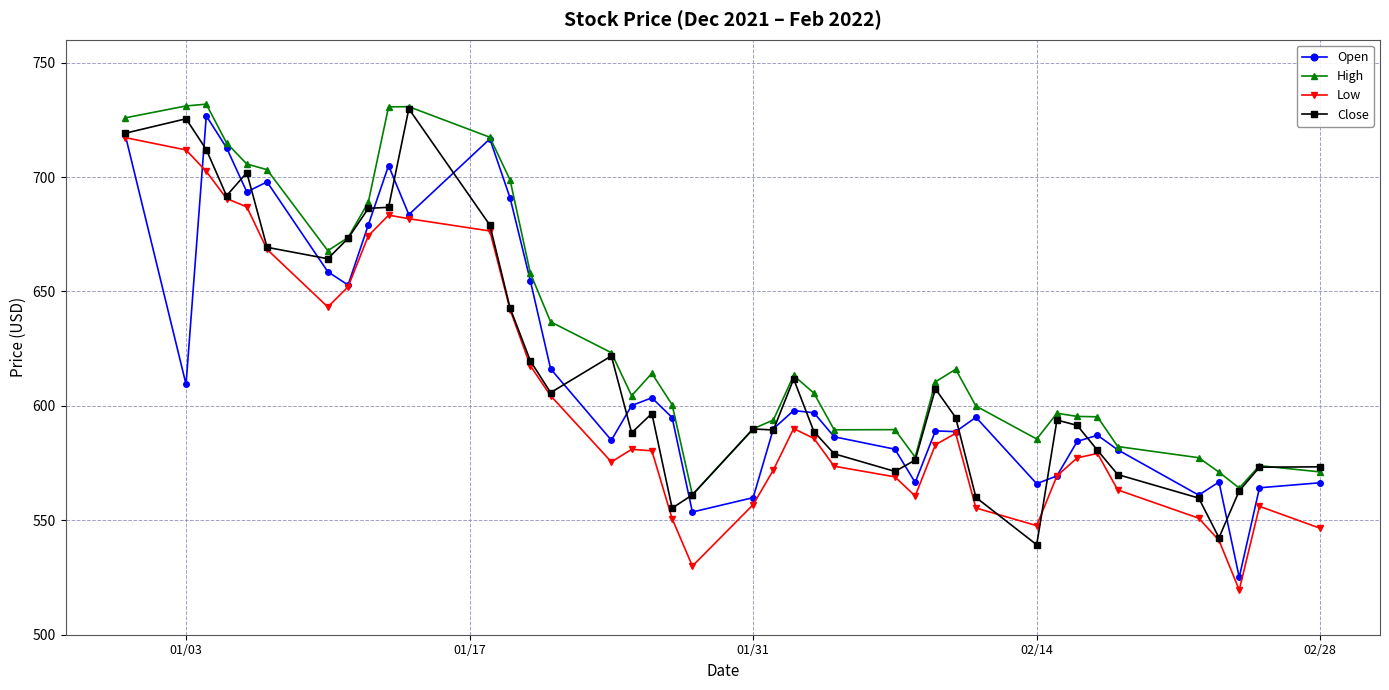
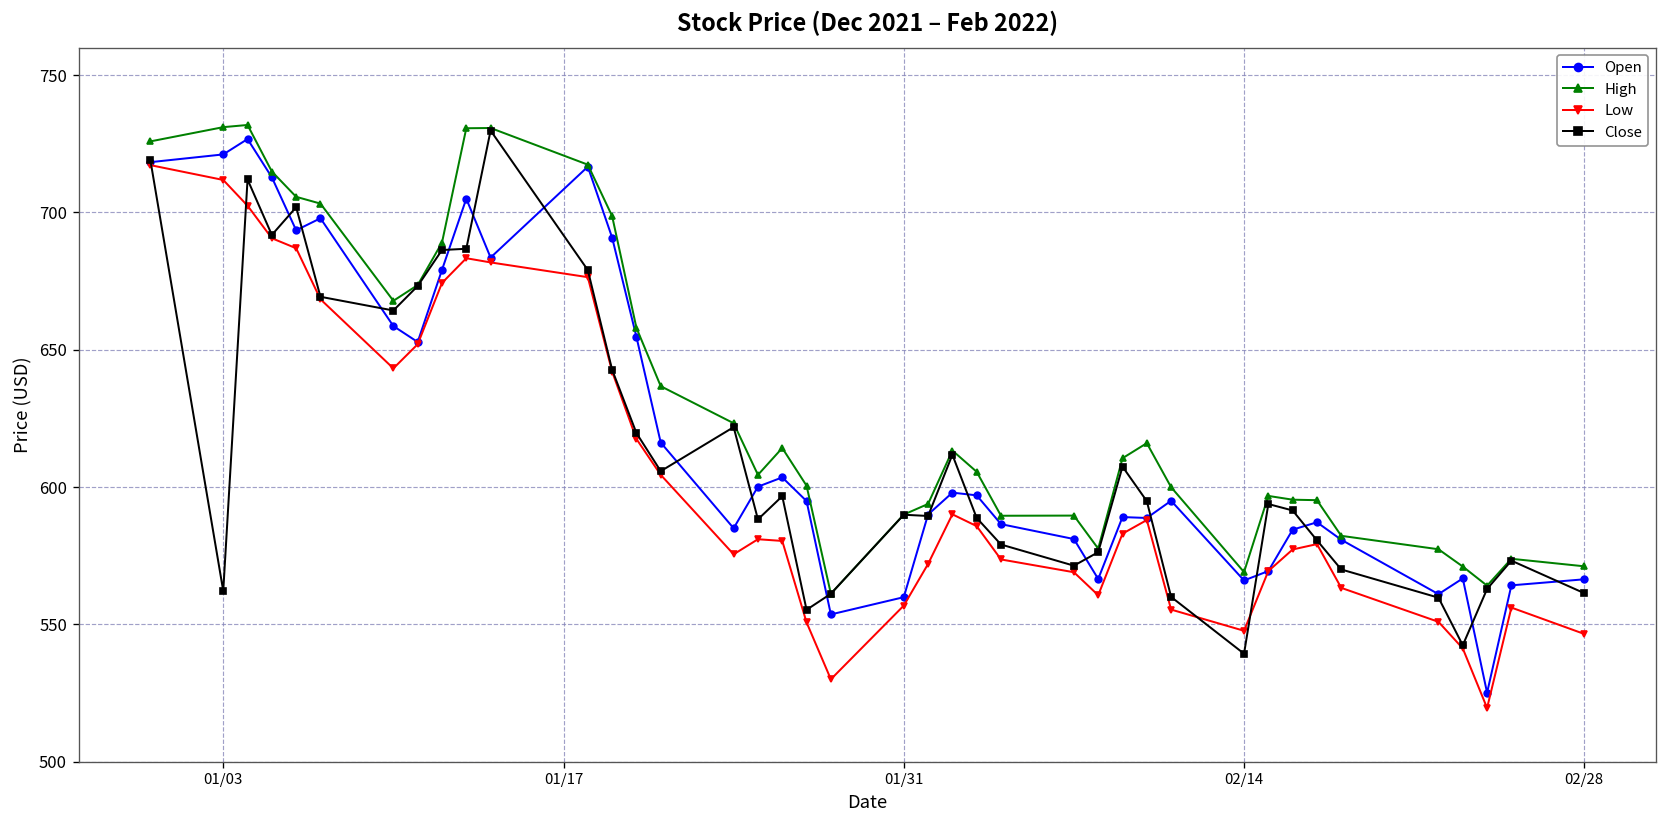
Open, 01/03: 609 -> 721
Close, 01/03: 725 -> 562
High, 02/14: 586 -> 569
Close, 02/28: 573 -> 561
